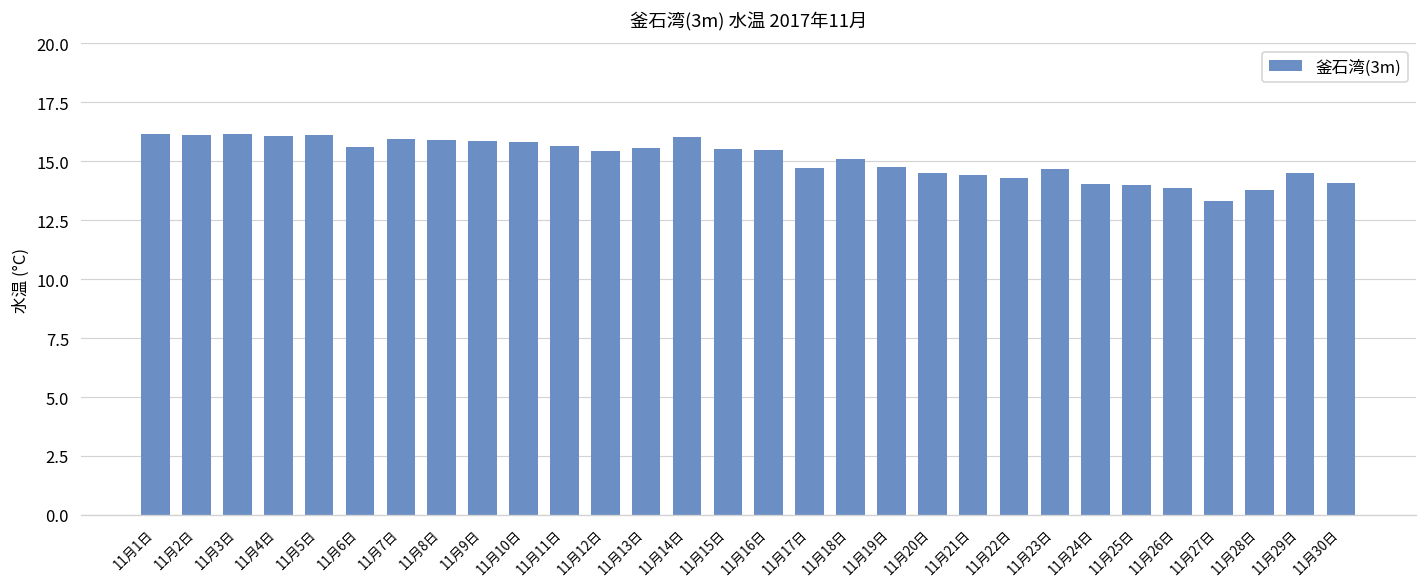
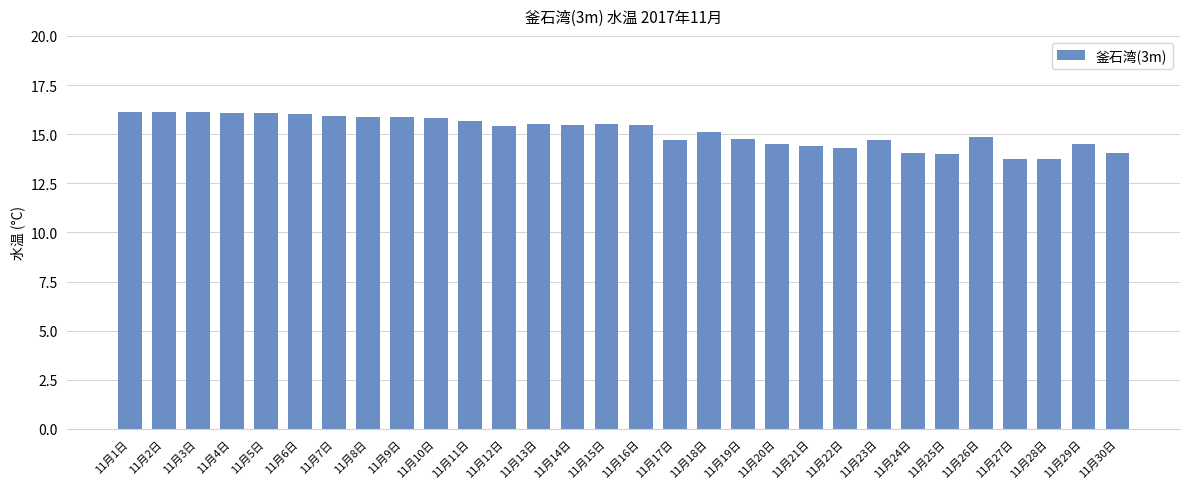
11月6日: 15.6 -> 16.0
11月14日: 16.0 -> 15.5
11月26日: 13.9 -> 14.8
11月27日: 13.3 -> 13.7
